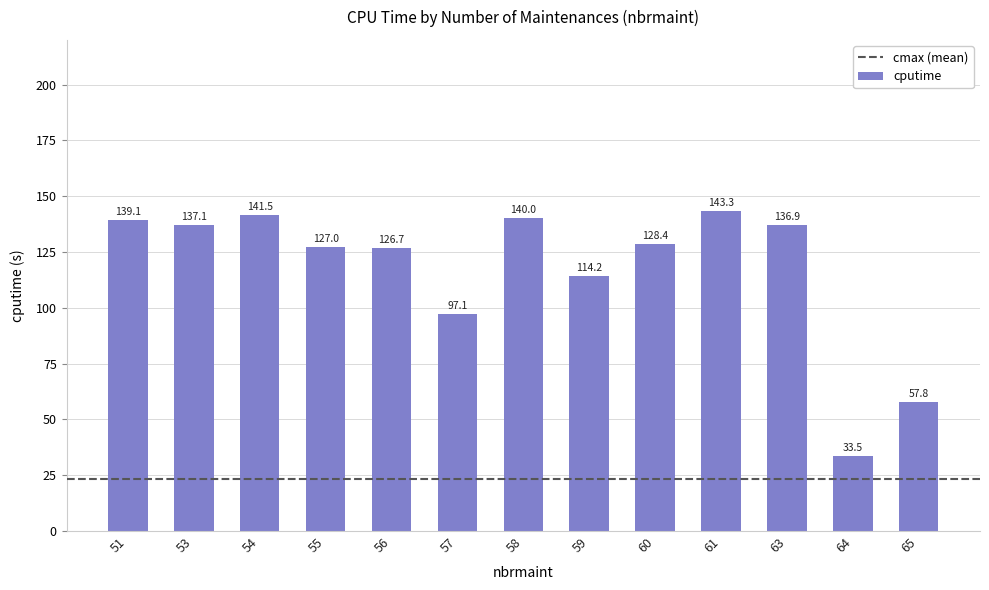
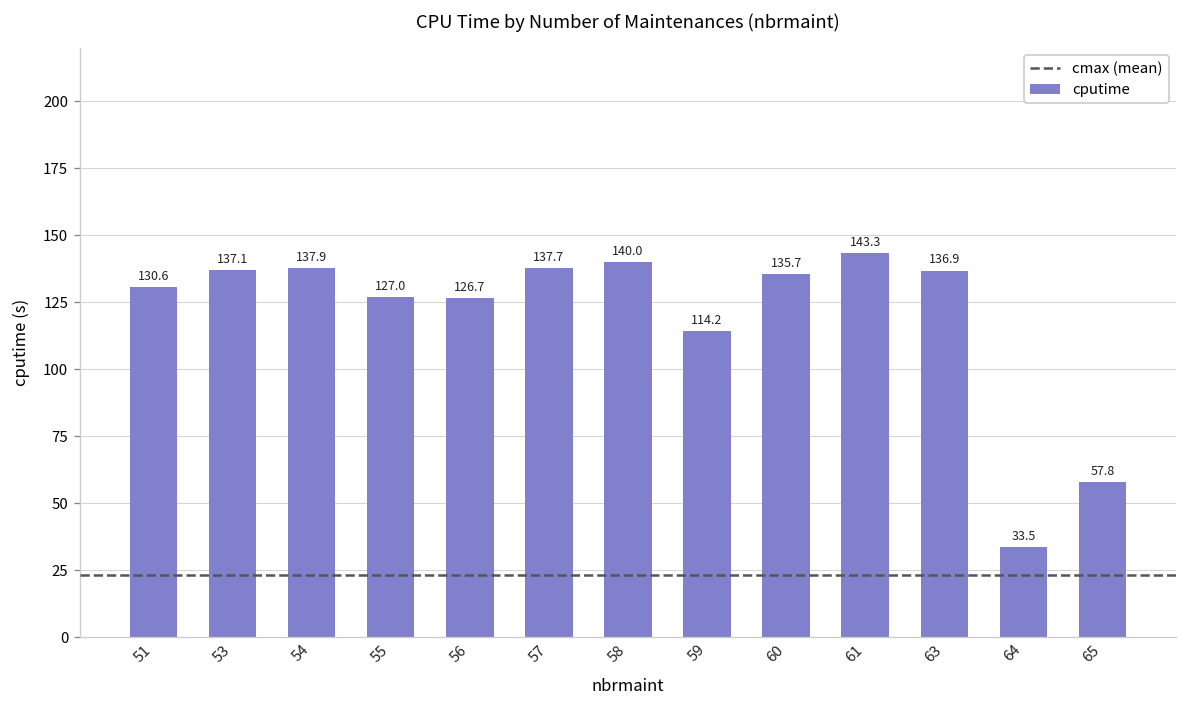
51: 139.1 -> 130.6
54: 141.5 -> 137.9
57: 97.1 -> 137.7
60: 128.4 -> 135.7
